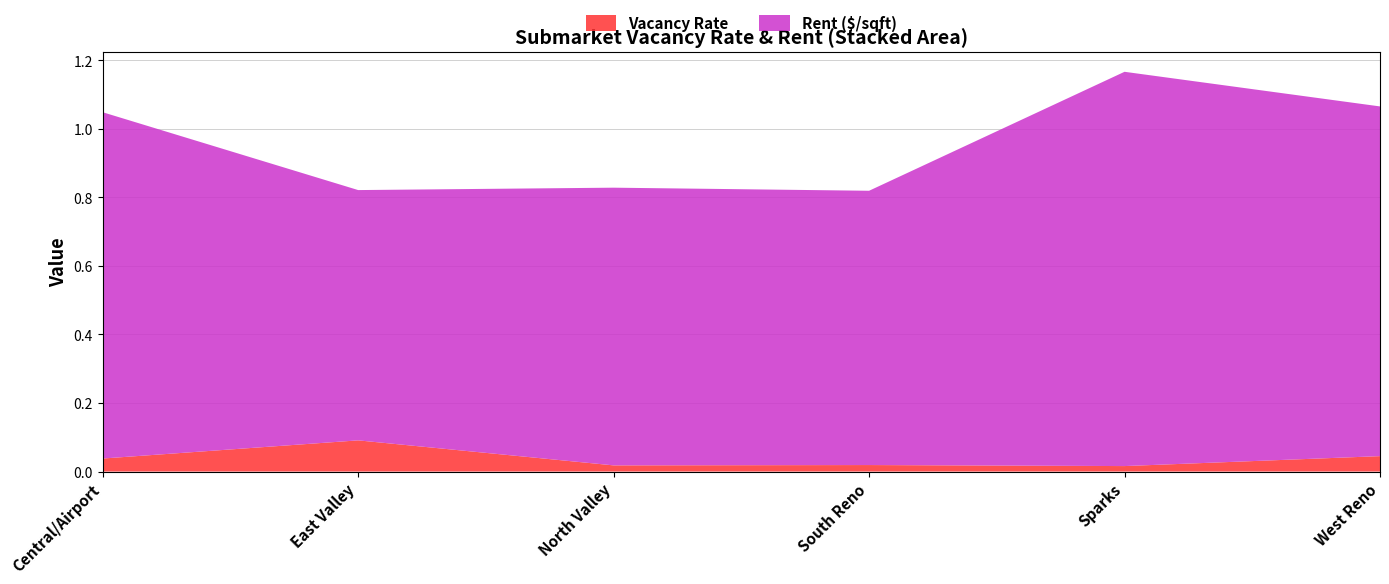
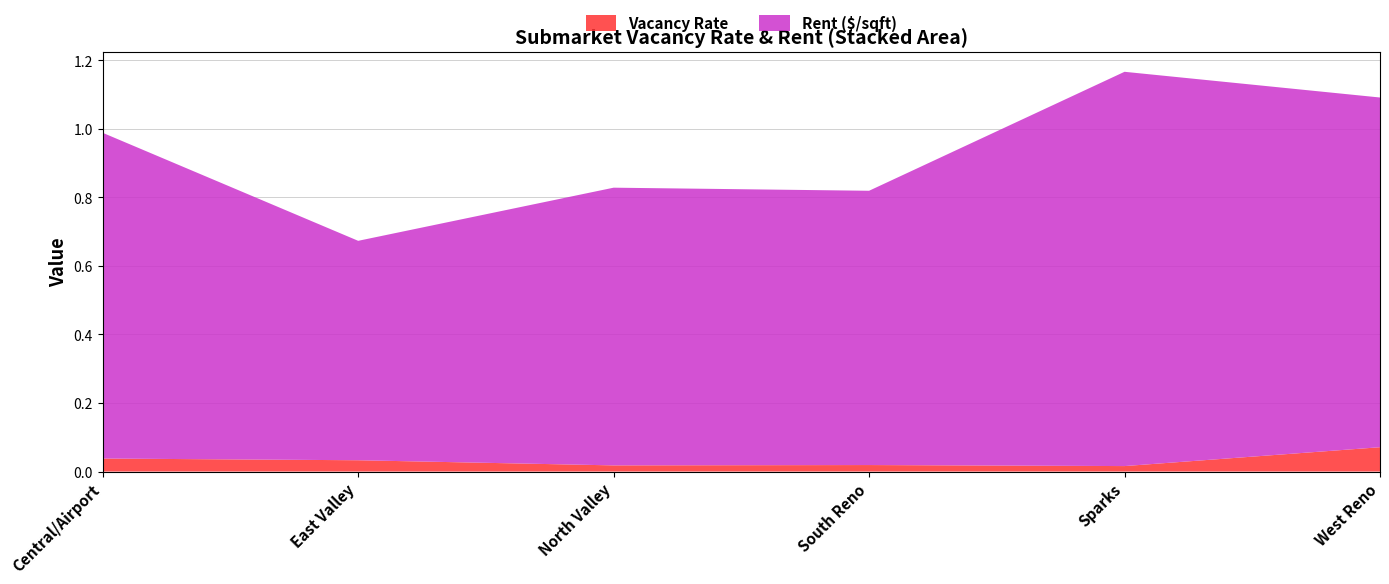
Rent ($/sqft), Central/Airport: 1.01 -> 0.95
Vacancy Rate, East Valley: 0.09 -> 0.03
Rent ($/sqft), East Valley: 0.73 -> 0.64
Vacancy Rate, West Reno: 0.05 -> 0.07
